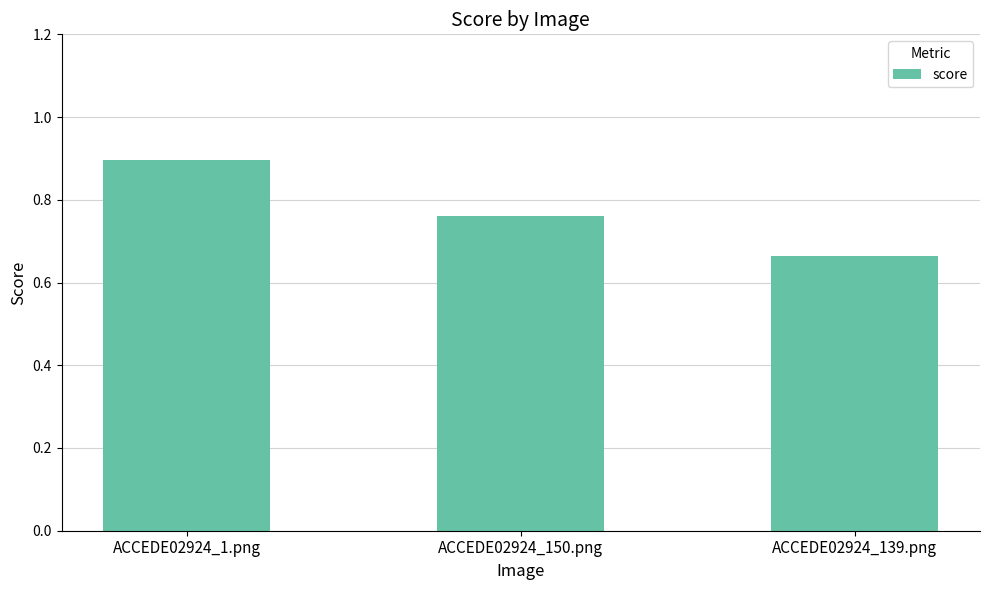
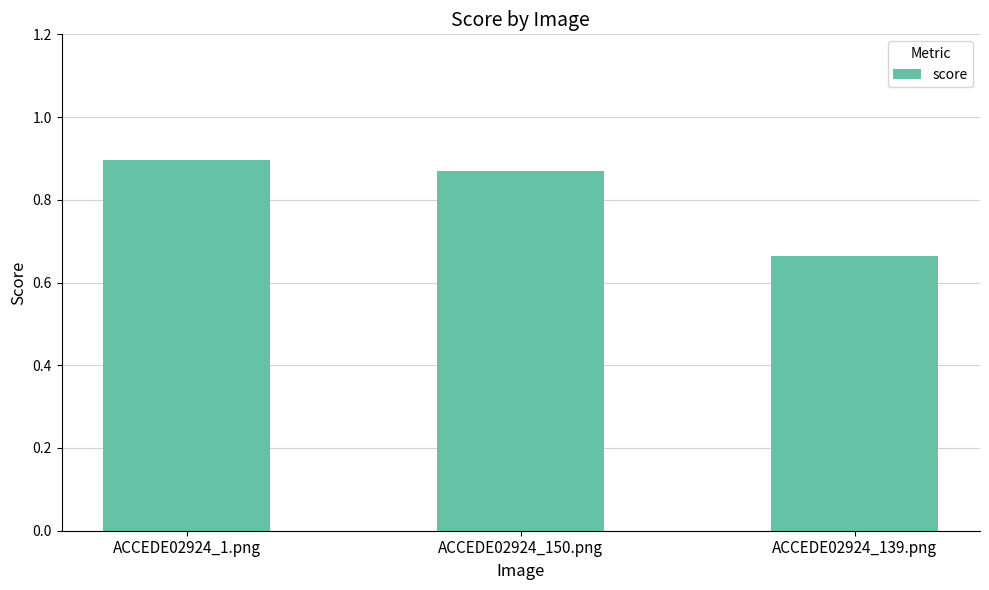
ACCEDE02924_150.png: 0.76 -> 0.87
